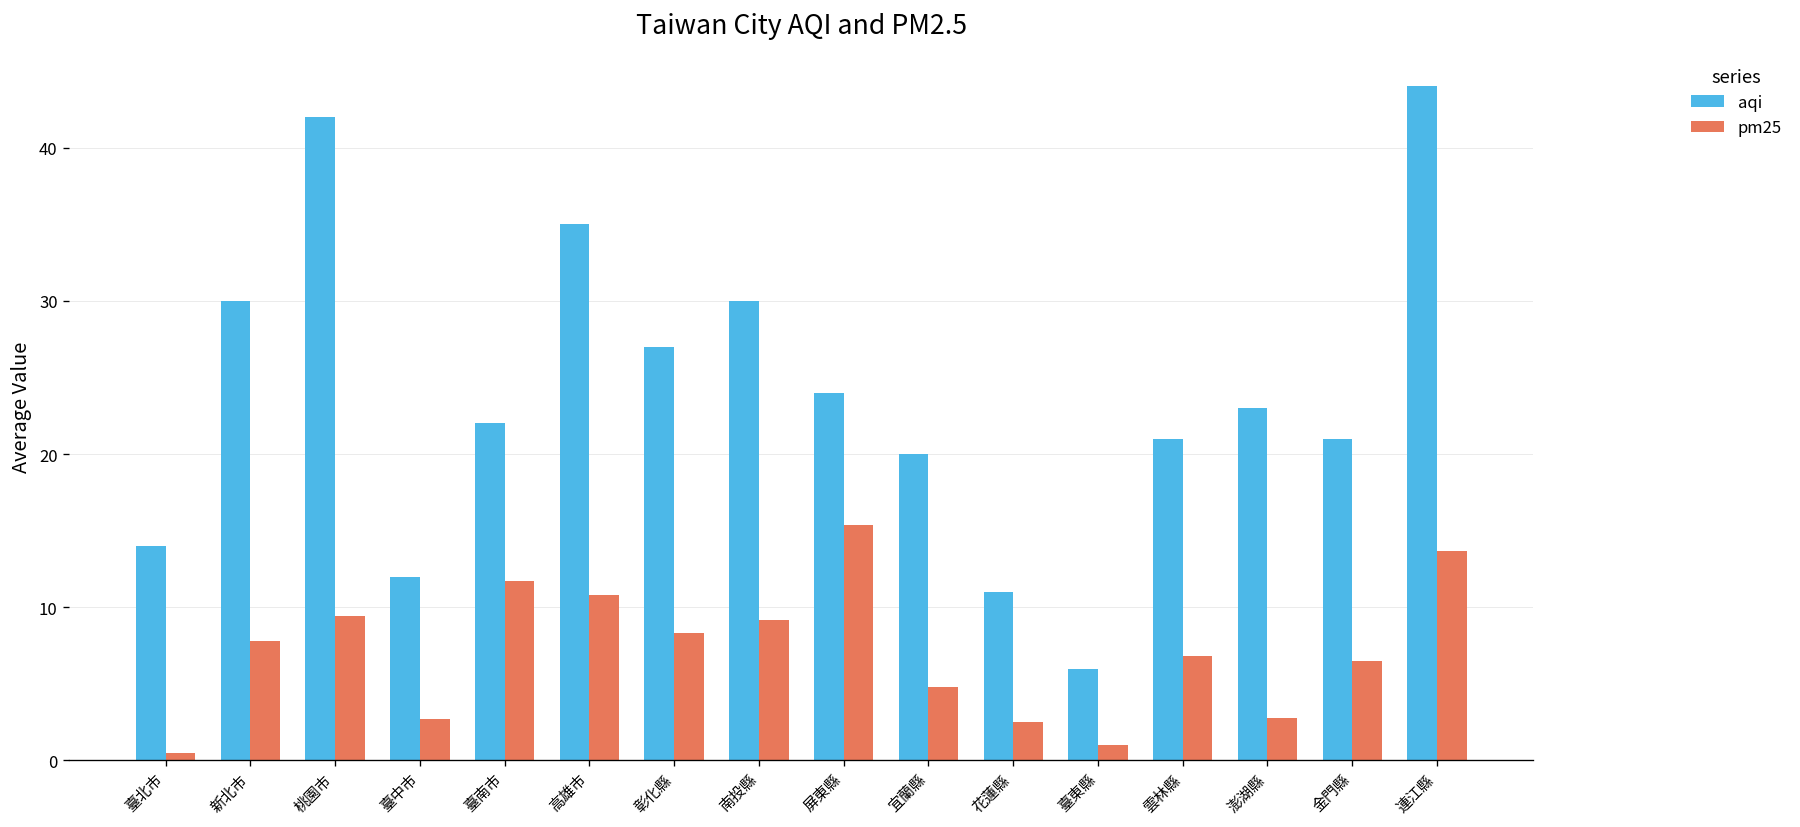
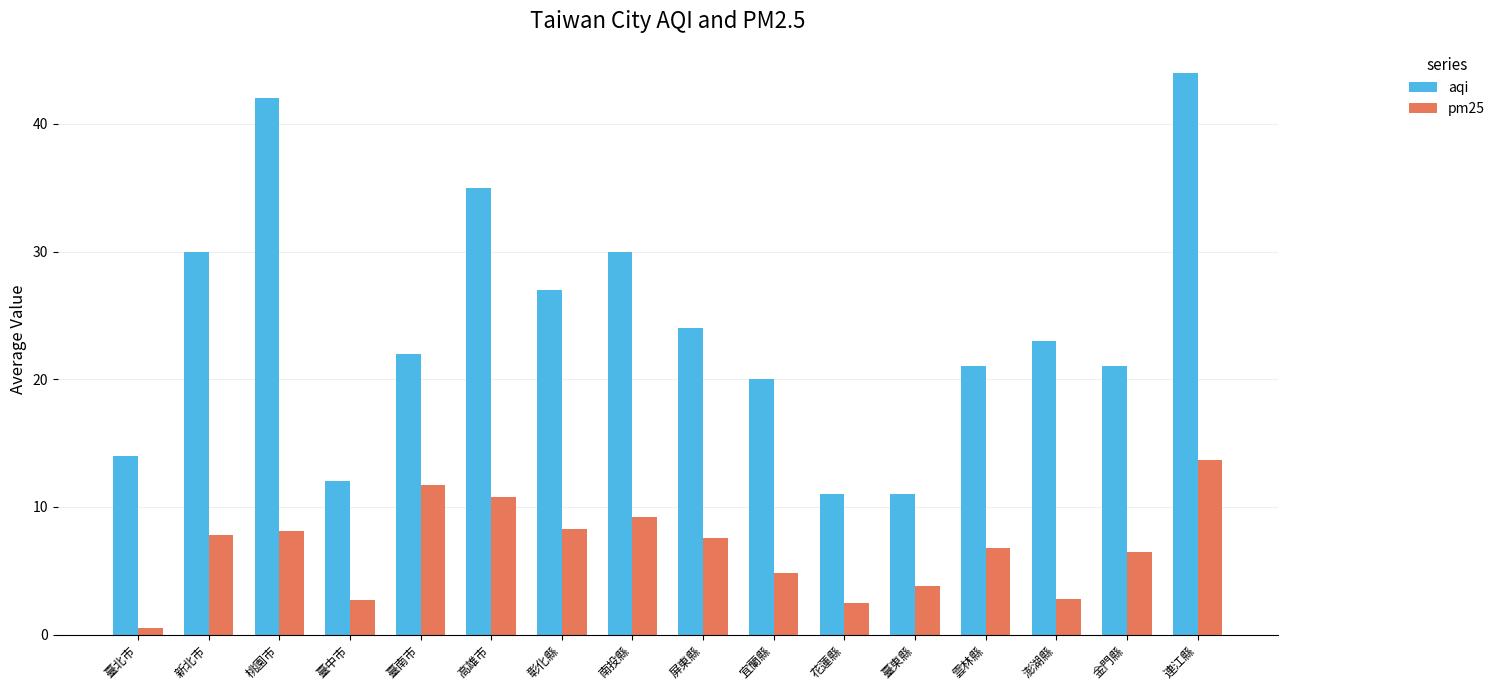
pm25, 桃園市: 9.4 -> 8.1
pm25, 屏東縣: 15.4 -> 7.6
aqi, 臺東縣: 6 -> 11
pm25, 臺東縣: 1.0 -> 3.8
